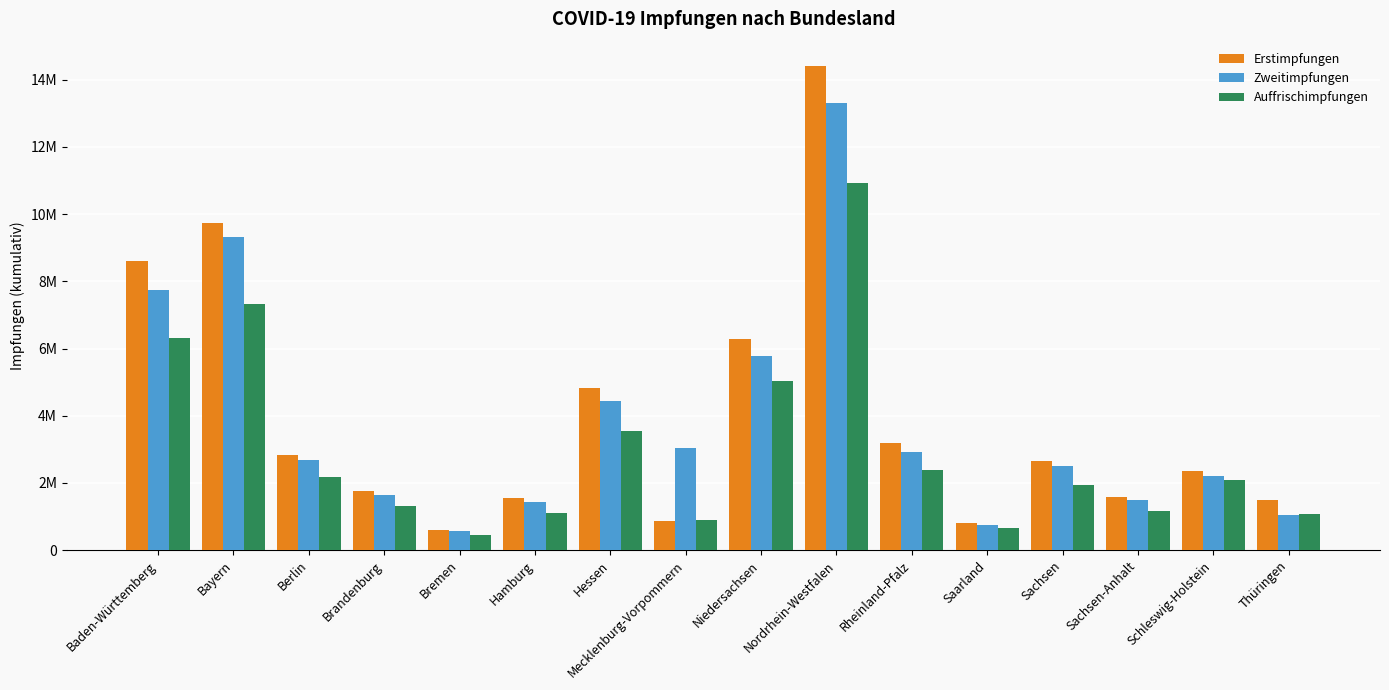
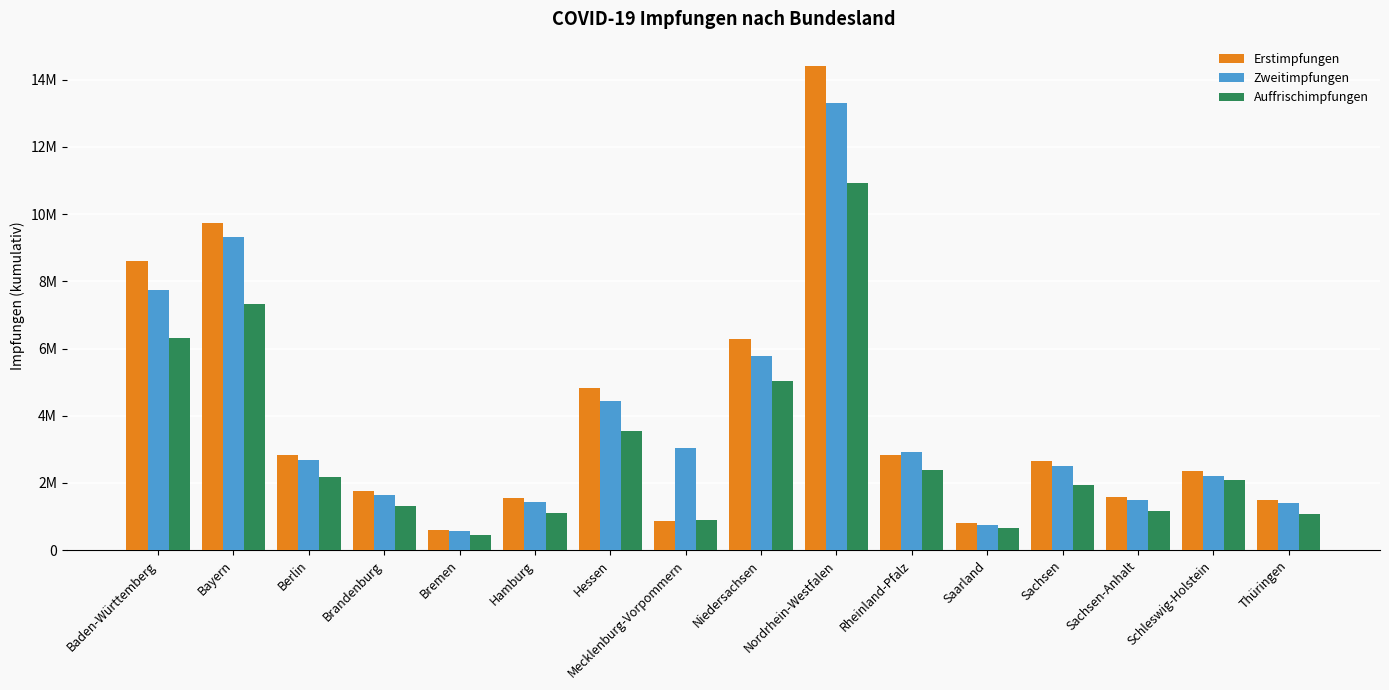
Erstimpfungen, Rheinland-Pfalz: 3200000 -> 2800000
Zweitimpfungen, Thüringen: 1100000 -> 1400000
